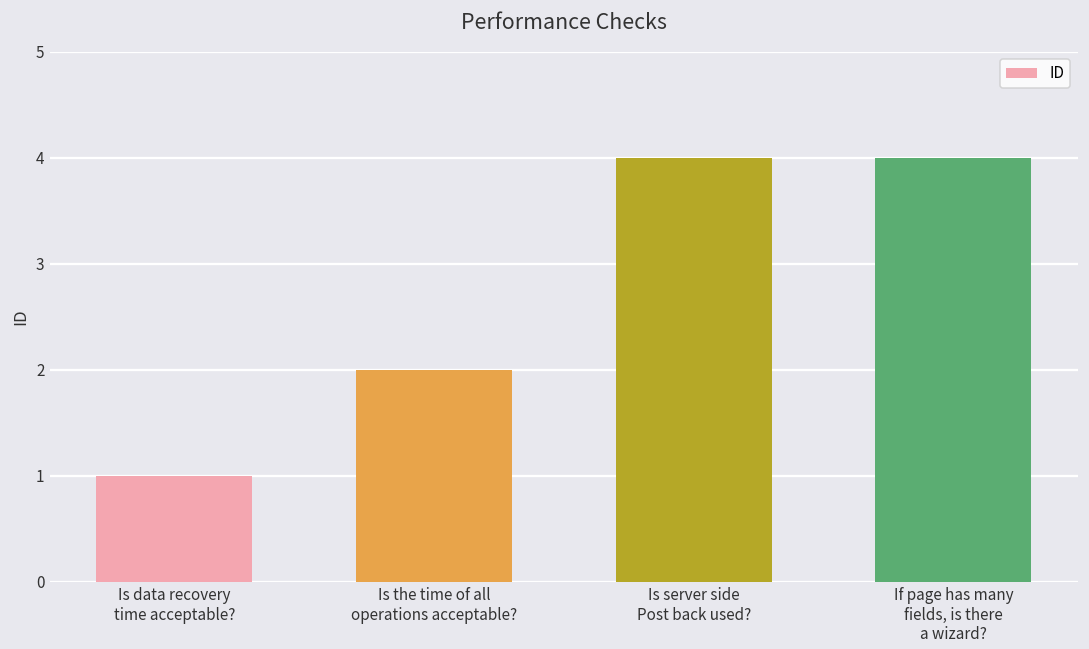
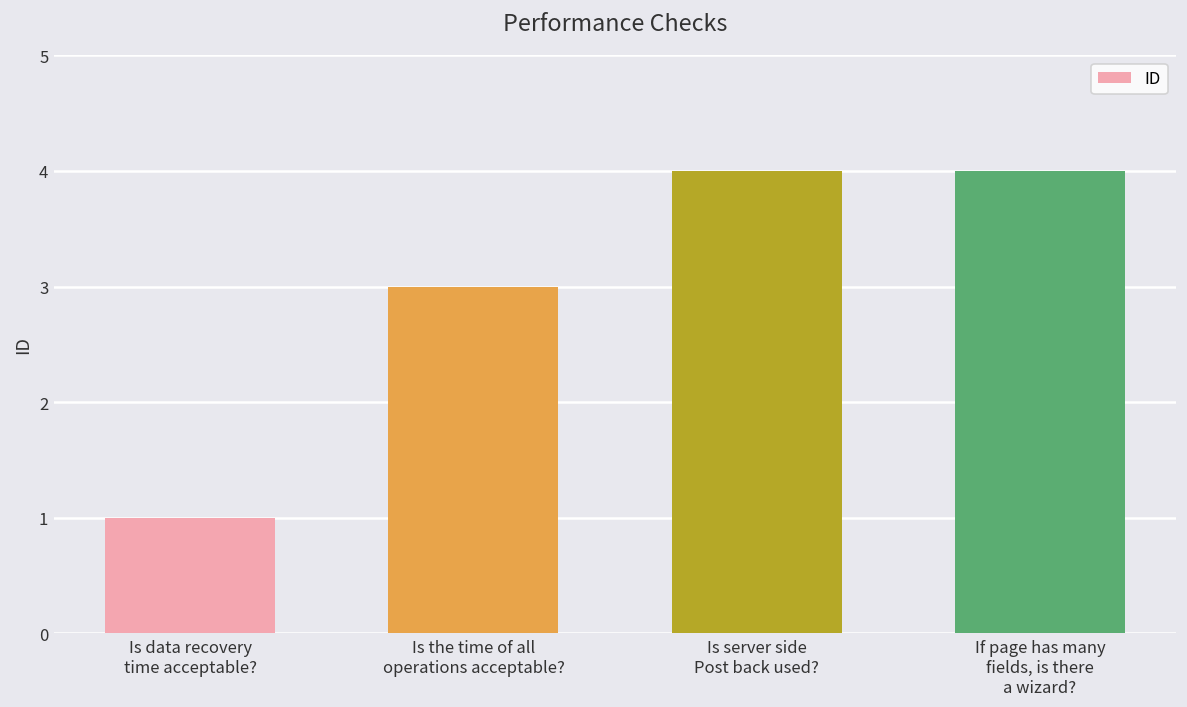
Is the time of all operations acceptable?: 2 -> 3
